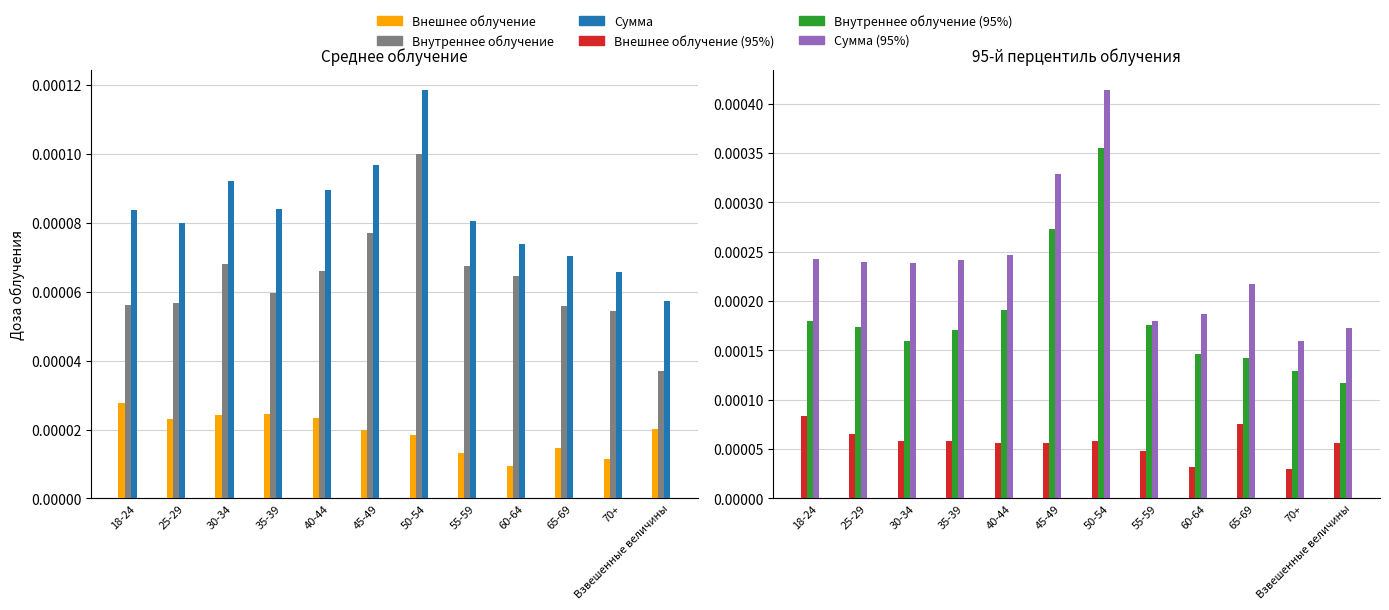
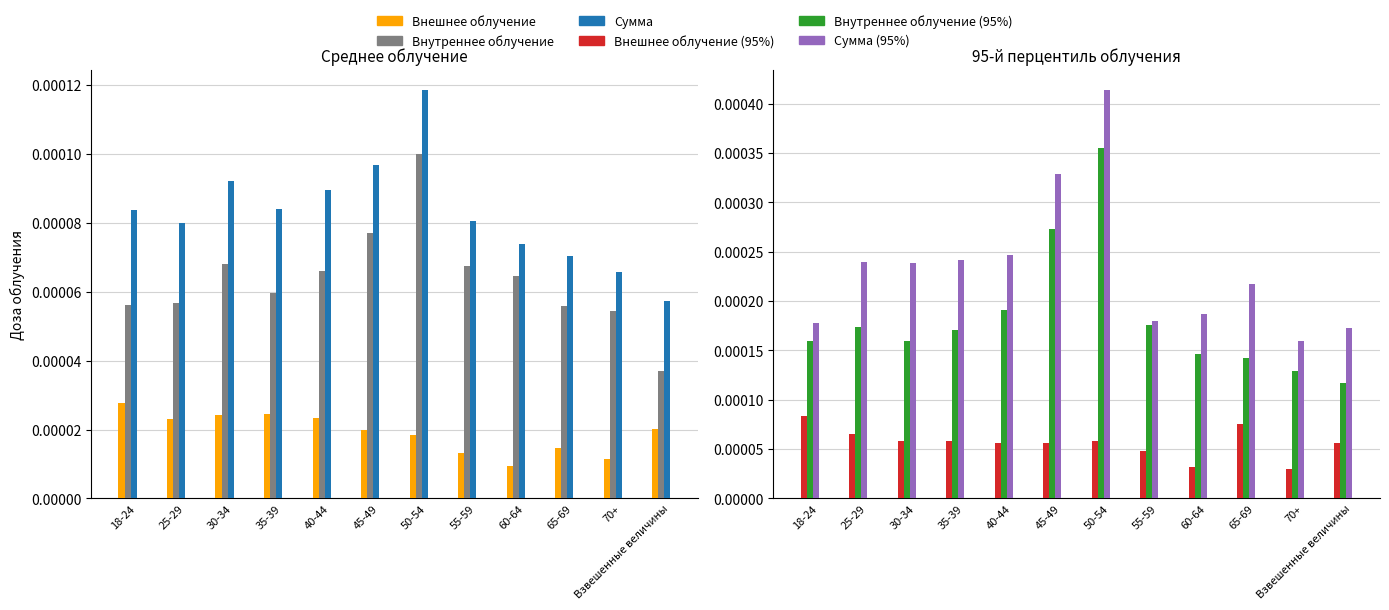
95-й перцентиль облучения, Внутреннее облучение (95%), 18-24: 0.00018 -> 0.00016
95-й перцентиль облучения, Сумма (95%), 18-24: 0.00024 -> 0.00018
